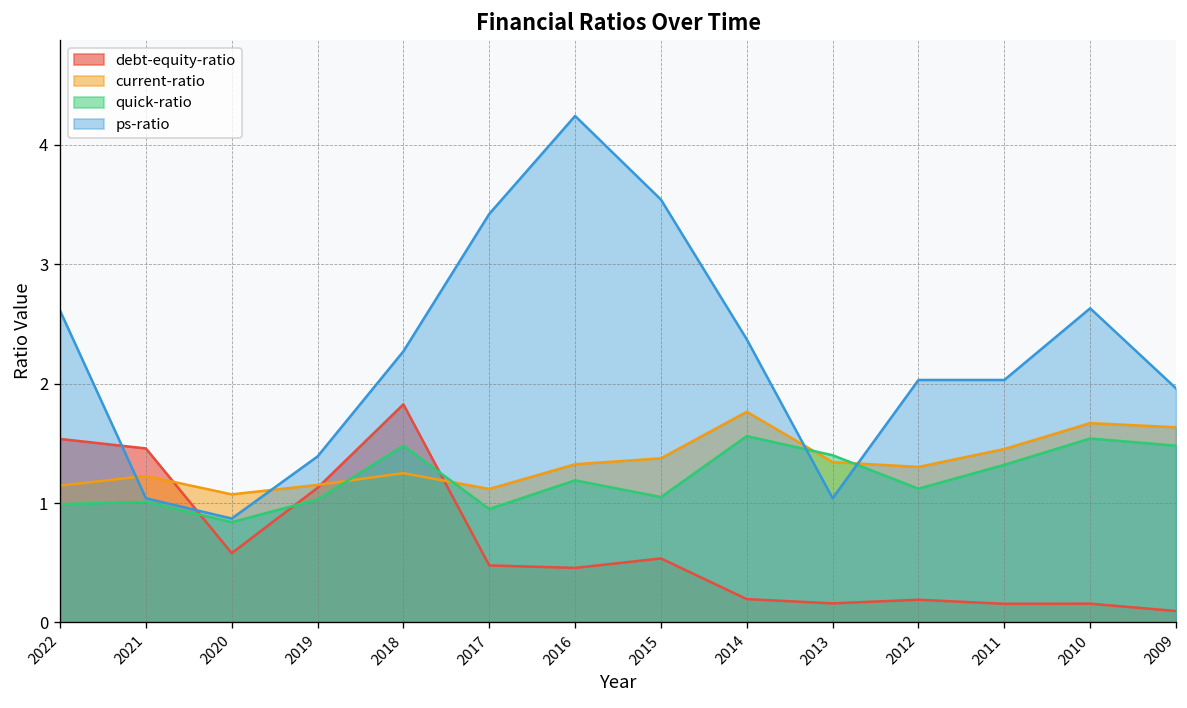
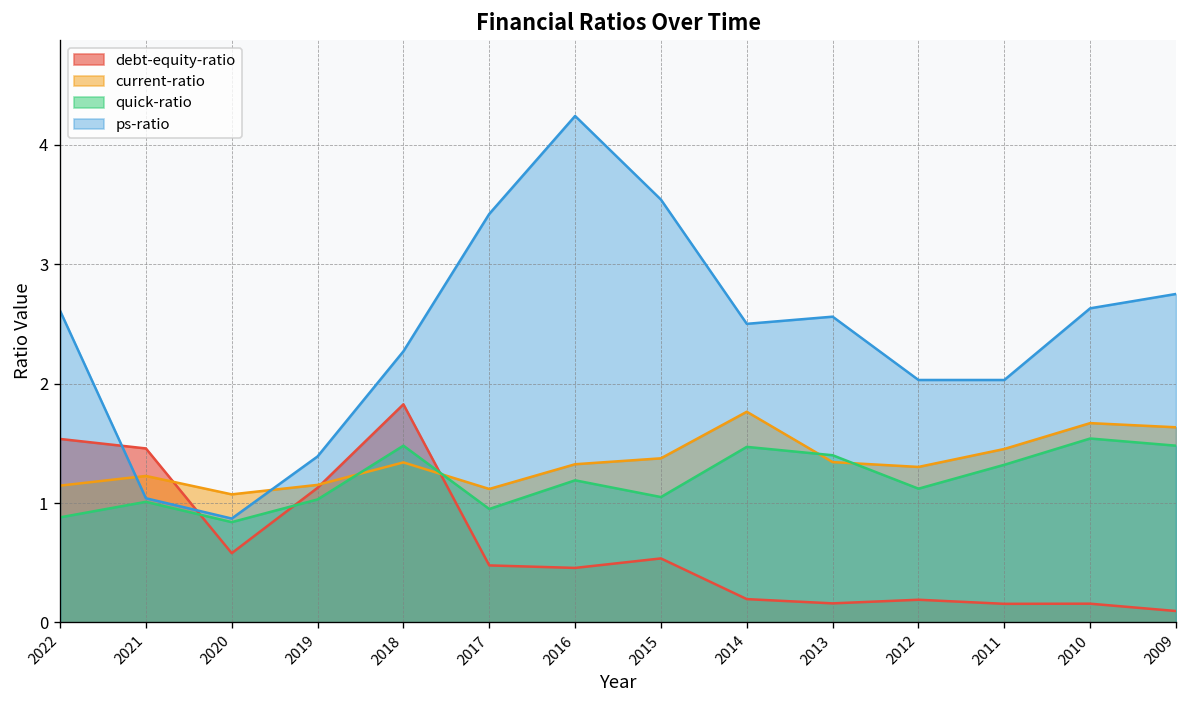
quick-ratio, 2022: 1.0 -> 0.9
current-ratio, 2018: 1.25 -> 1.34
quick-ratio, 2014: 1.6 -> 1.5
ps-ratio, 2014: 2.4 -> 2.5
ps-ratio, 2013: 1.0 -> 2.6
ps-ratio, 2009: 2.0 -> 2.8
